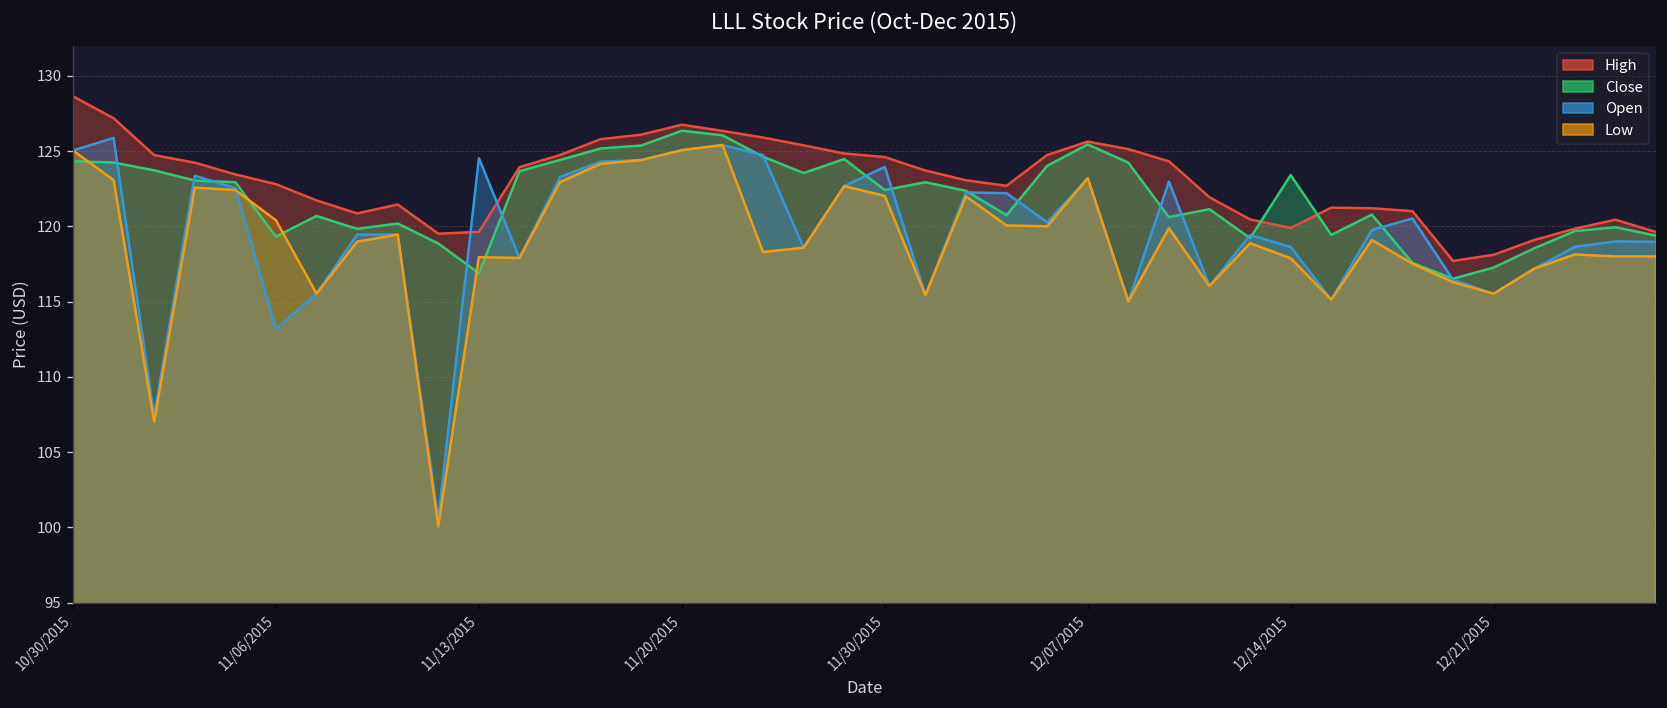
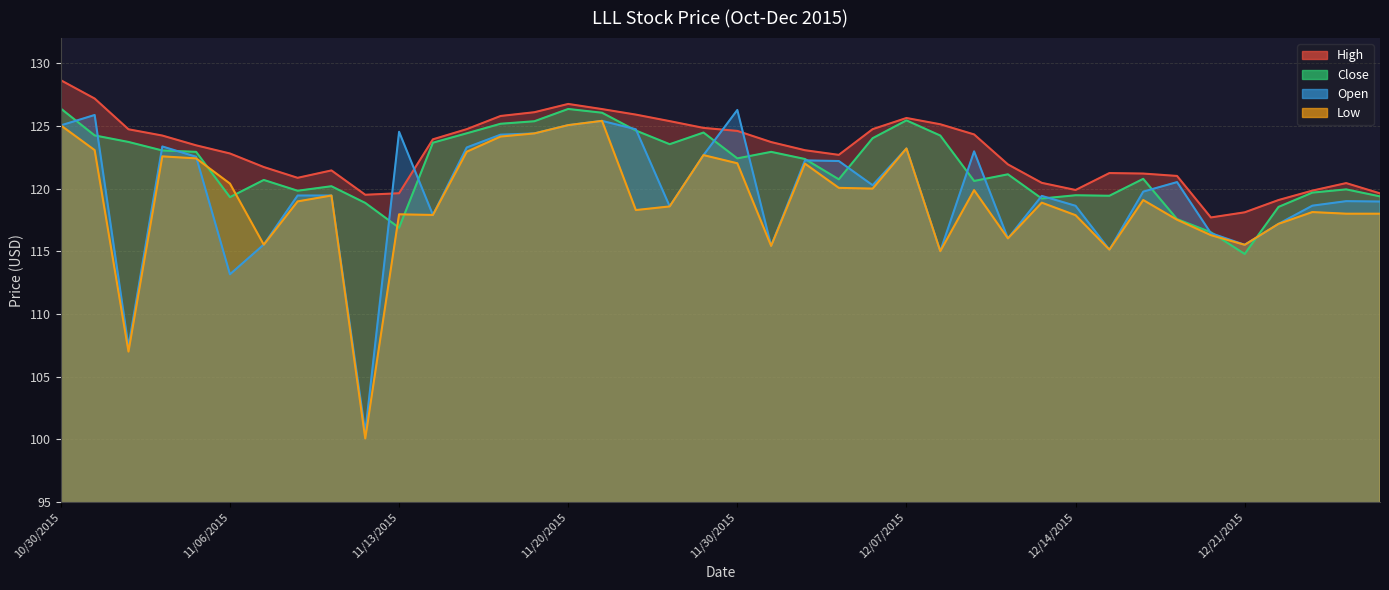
Close, 10/30/2015: 124.3 -> 126.4
Open, 11/30/2015: 124.0 -> 126.3
Close, 12/14/2015: 123.4 -> 119.5
Close, 12/21/2015: 117.3 -> 114.8
